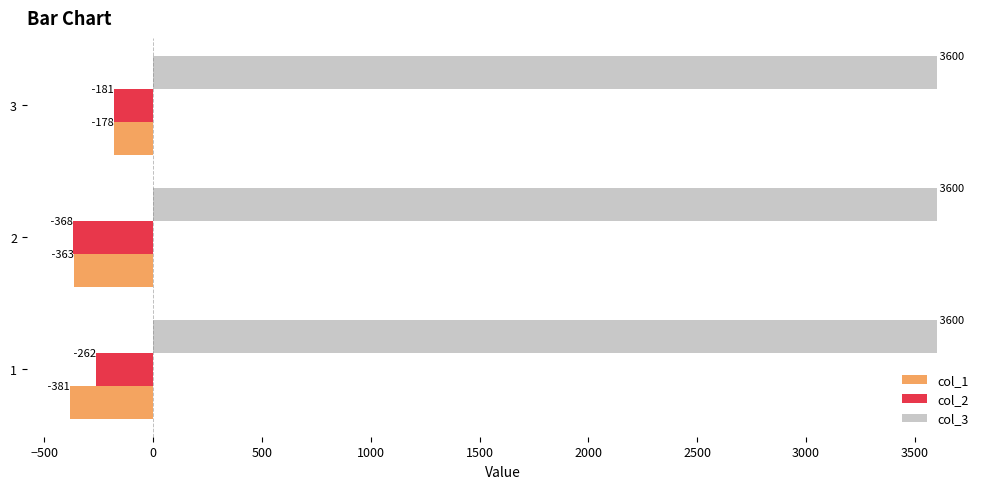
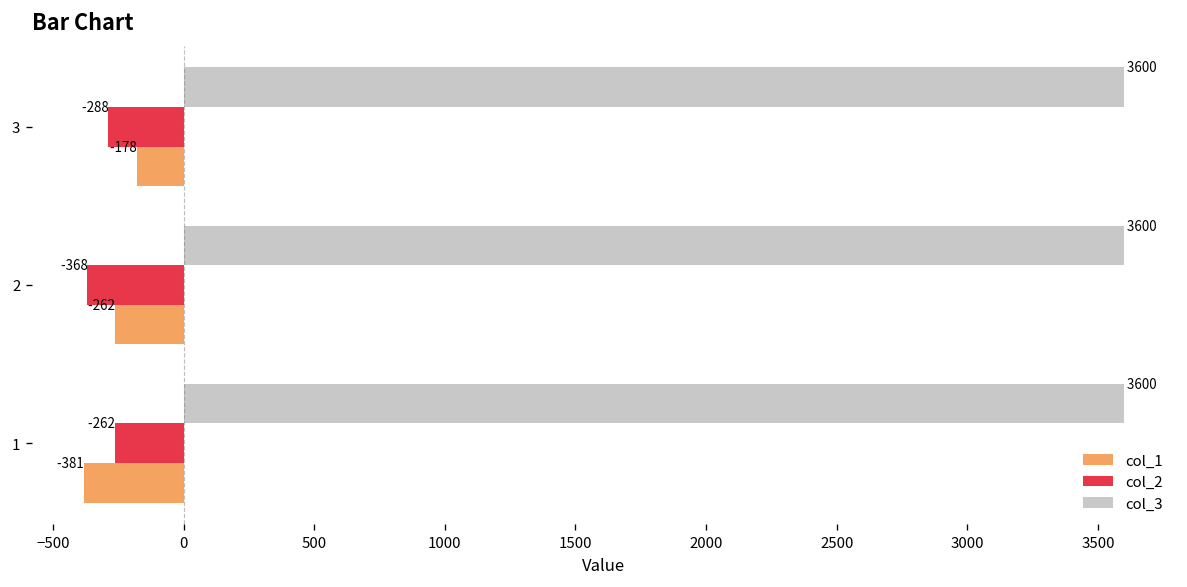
col_2, 3: -181 -> -288
col_1, 2: -363 -> -262
